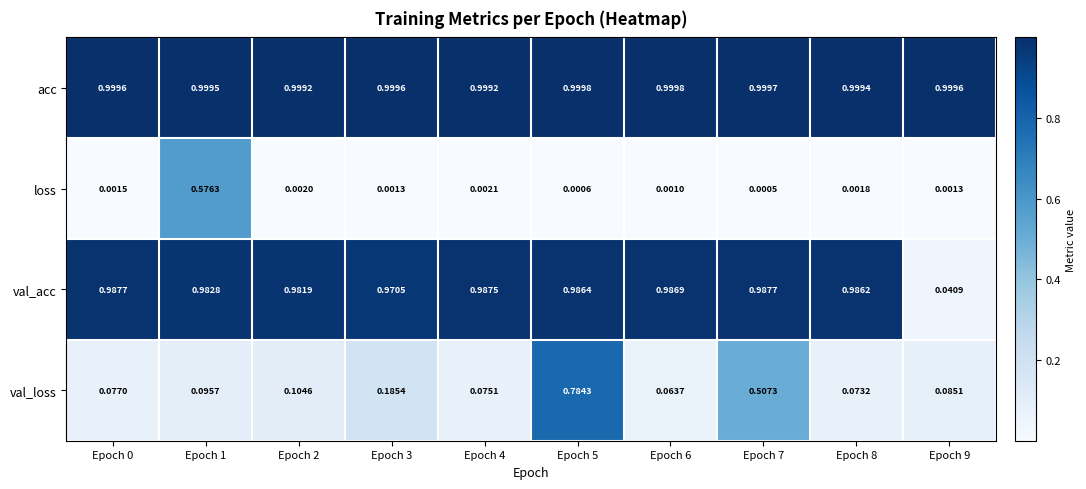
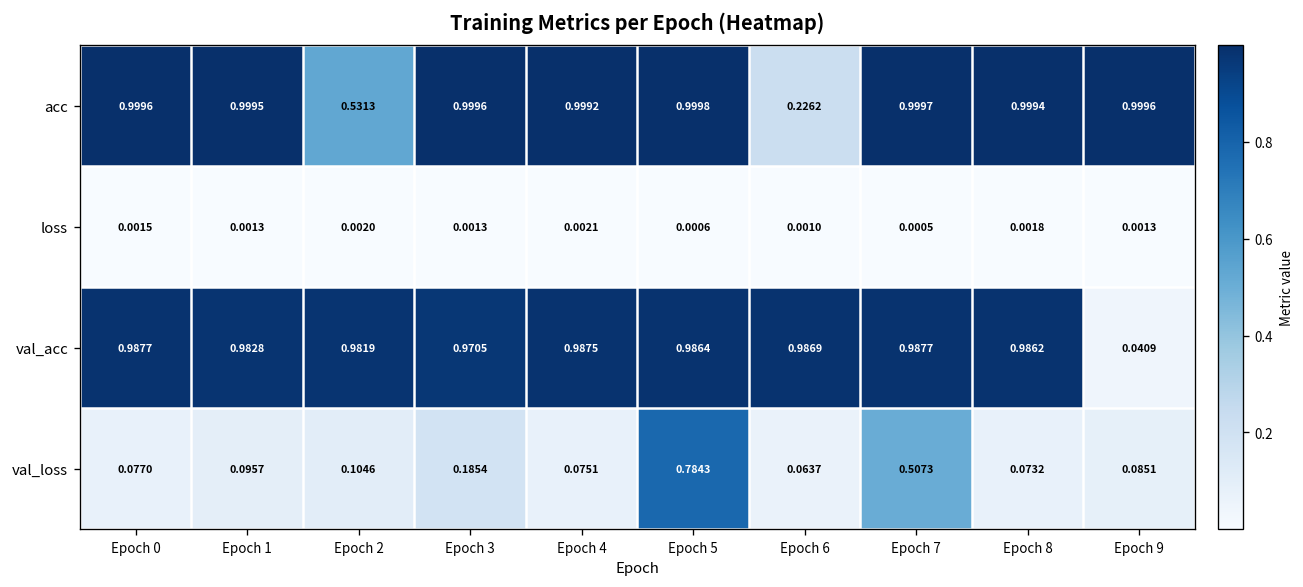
acc, Epoch 2: 0.9992 -> 0.5313
acc, Epoch 6: 0.9998 -> 0.2262
loss, Epoch 1: 0.5763 -> 0.0013
